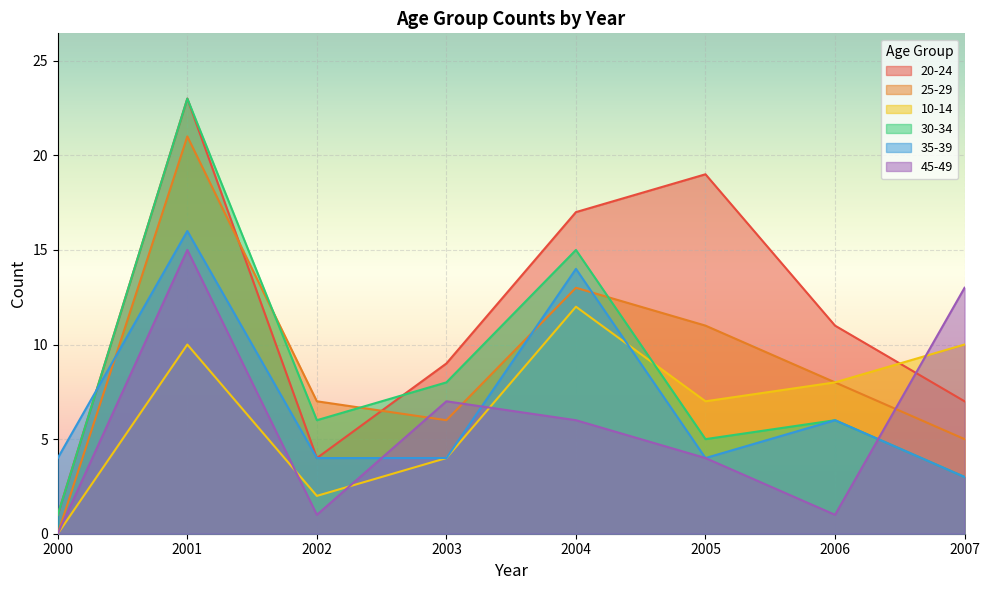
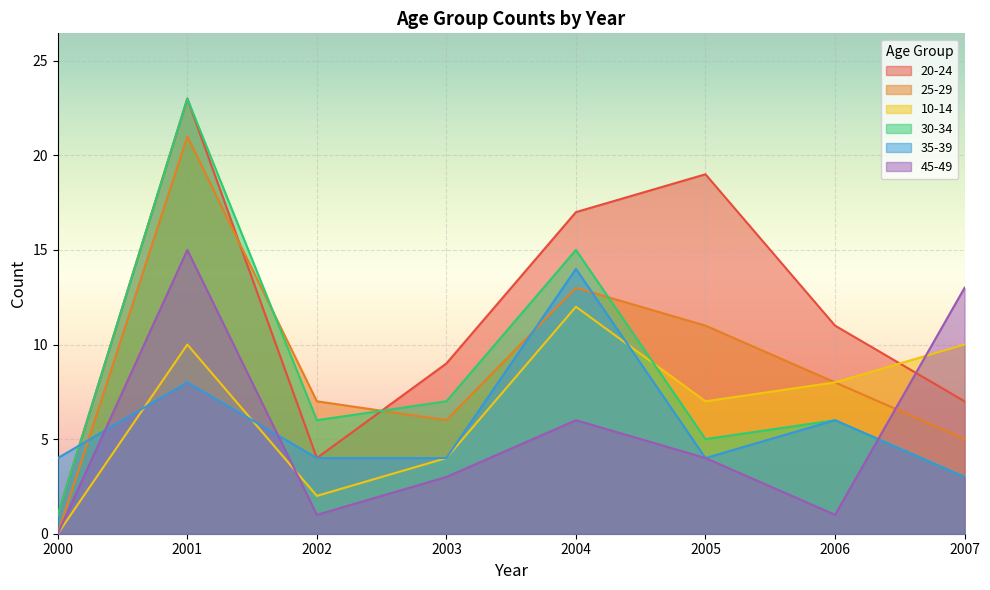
35-39, 2001: 16 -> 8
30-34, 2003: 8 -> 7
45-49, 2003: 7 -> 3
